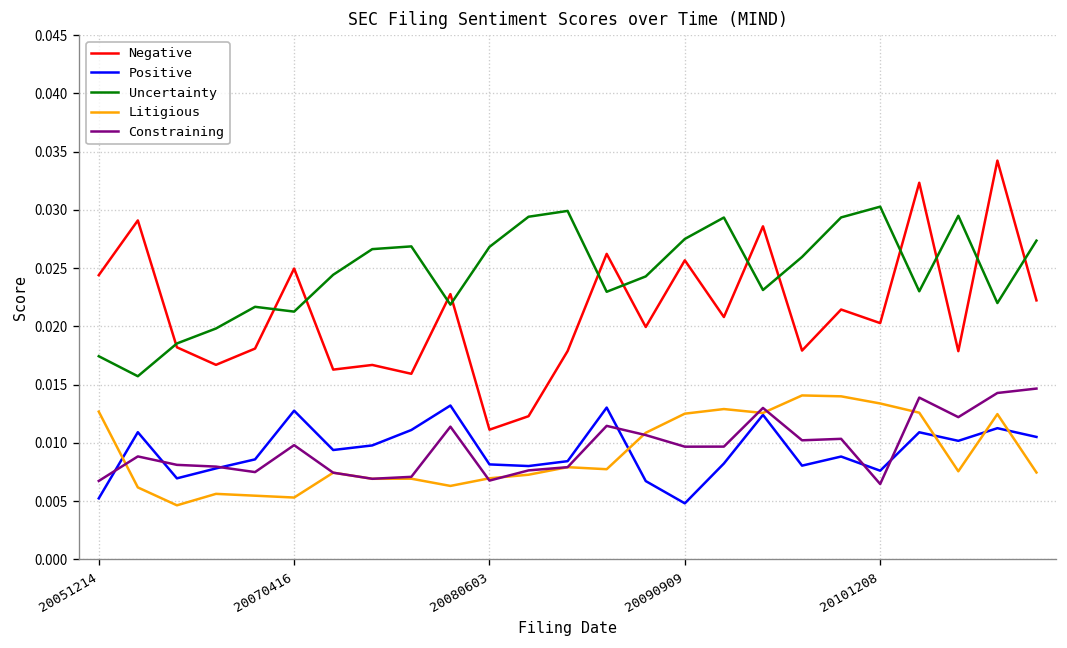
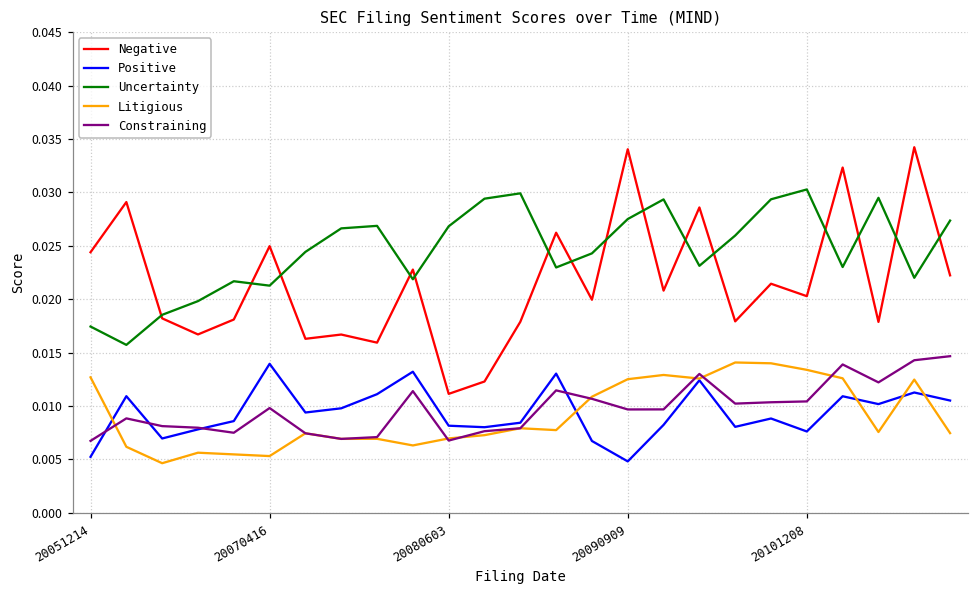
Positive, 20070416: 0.013 -> 0.014
Negative, 20090909: 0.026 -> 0.034
Constraining, 20101208: 0.006 -> 0.010
